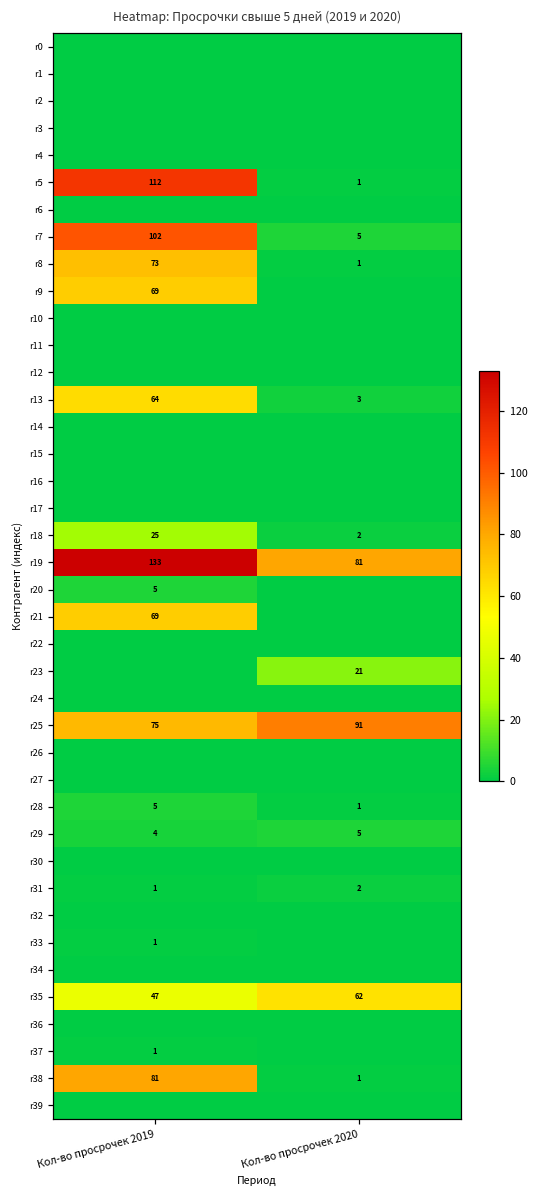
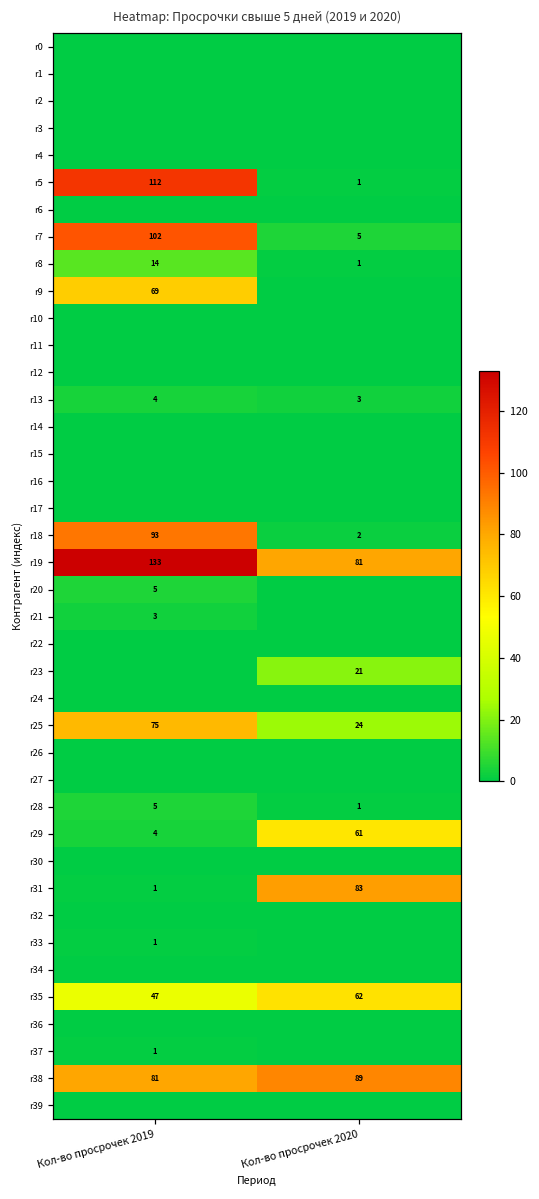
r8, Кол-во просрочек 2019: 73 -> 14
r13, Кол-во просрочек 2019: 64 -> 4
r18, Кол-во просрочек 2019: 25 -> 93
r21, Кол-во просрочек 2019: 69 -> 3
r25, Кол-во просрочек 2020: 91 -> 24
r29, Кол-во просрочек 2020: 5 -> 61
r31, Кол-во просрочек 2020: 2 -> 83
r38, Кол-во просрочек 2020: 1 -> 89
